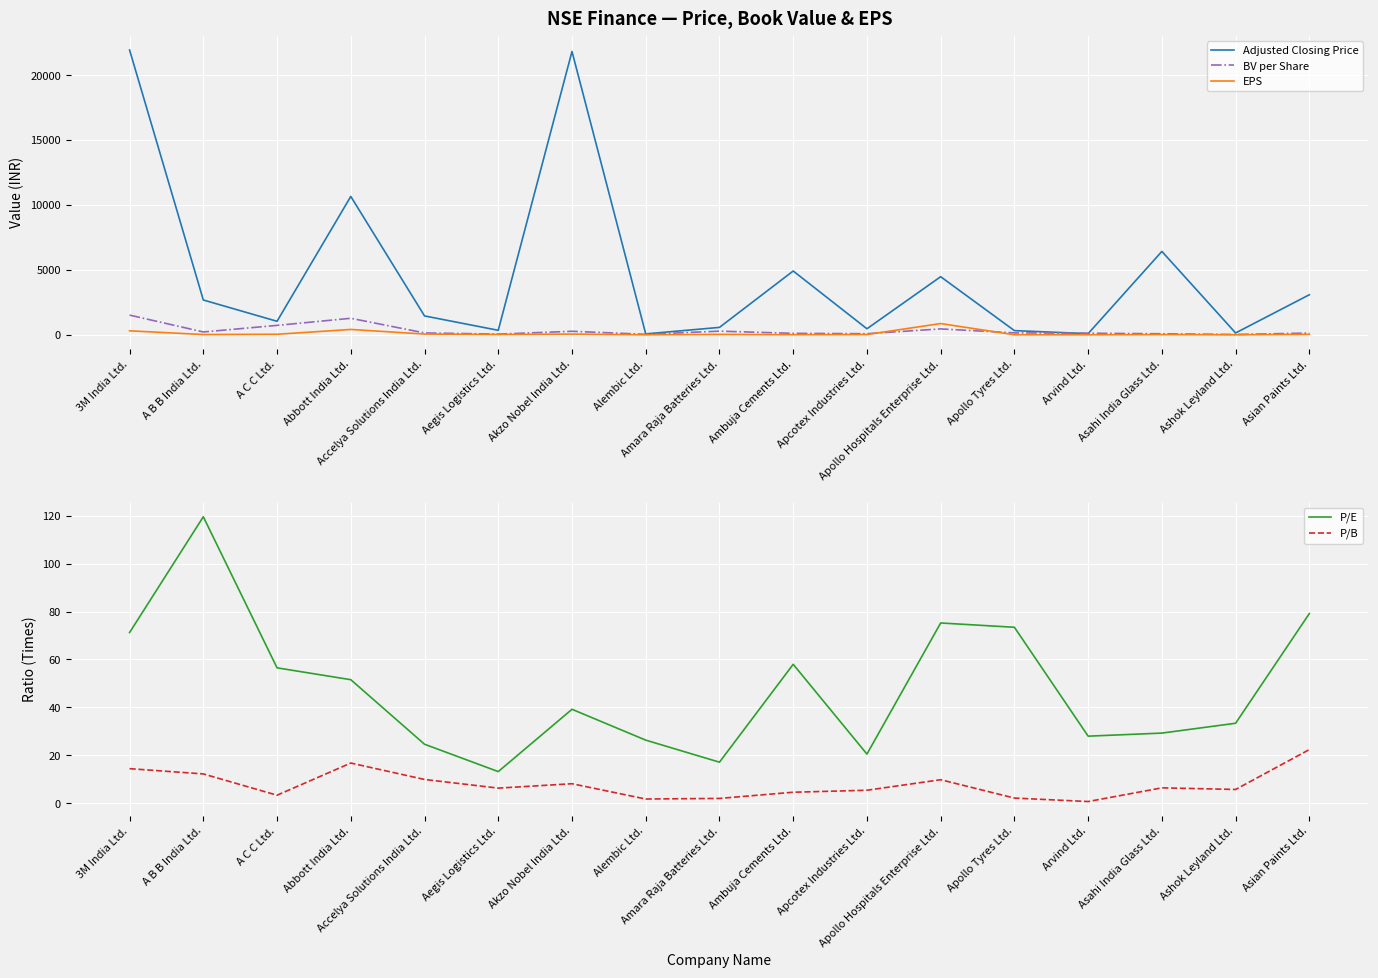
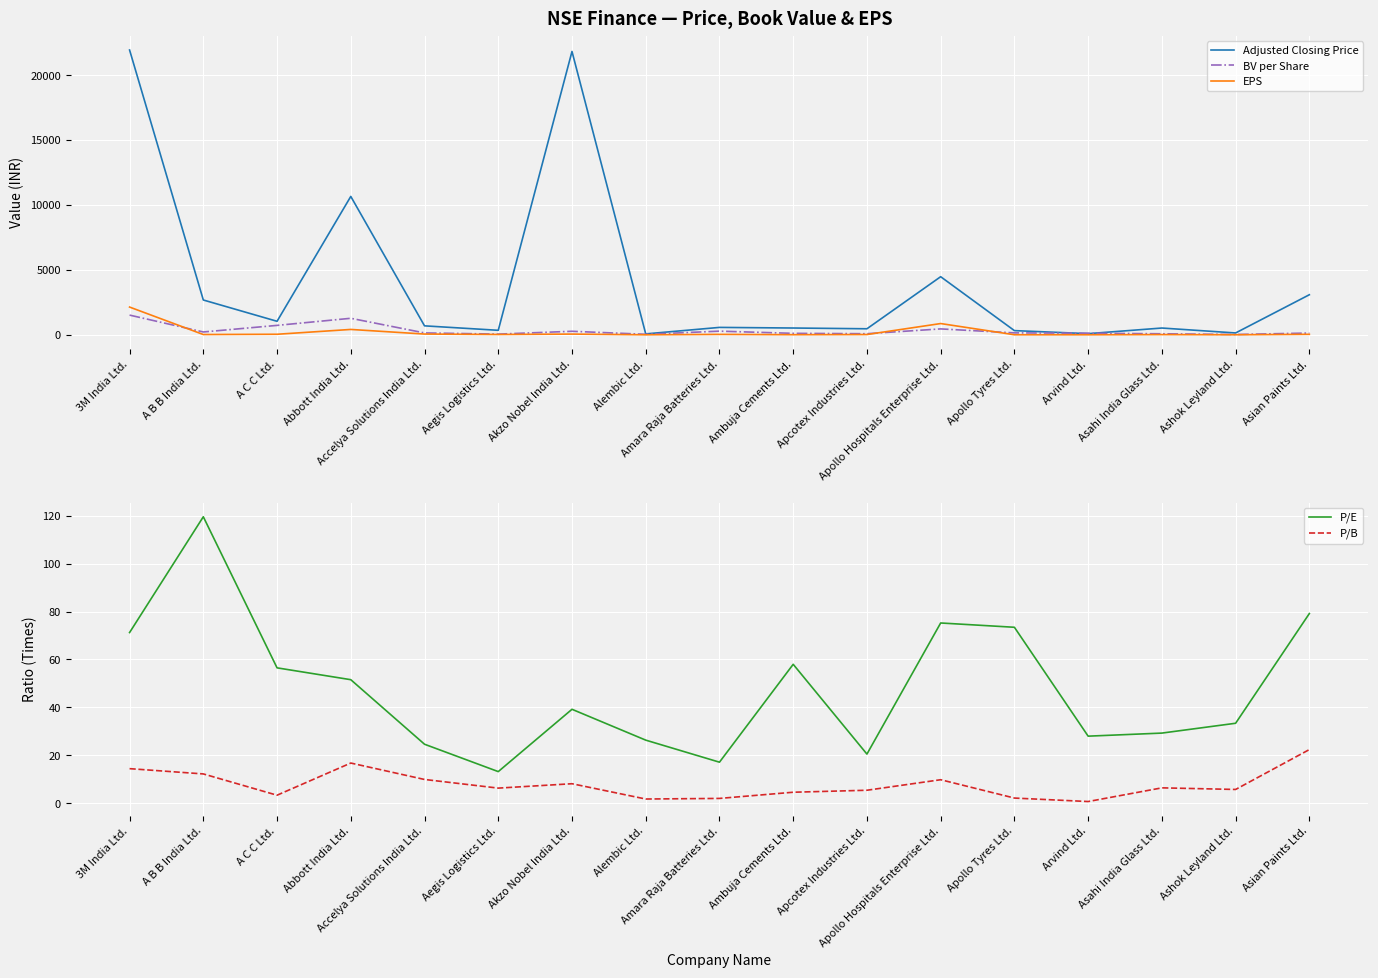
NSE Finance — Price, Book Value & EPS, EPS, 3M India Ltd.: 300 -> 2100
NSE Finance — Price, Book Value & EPS, Adjusted Closing Price, Accelya Solutions India Ltd.: 1500 -> 700
NSE Finance — Price, Book Value & EPS, Adjusted Closing Price, Ambuja Cements Ltd.: 4900 -> 500
NSE Finance — Price, Book Value & EPS, Adjusted Closing Price, Asahi India Glass Ltd.: 6400 -> 500
